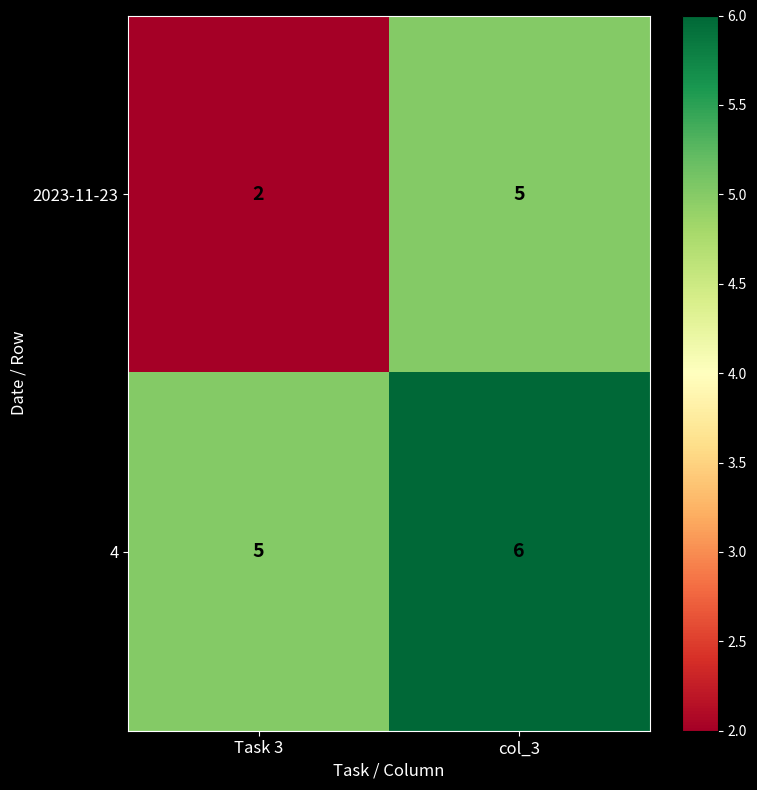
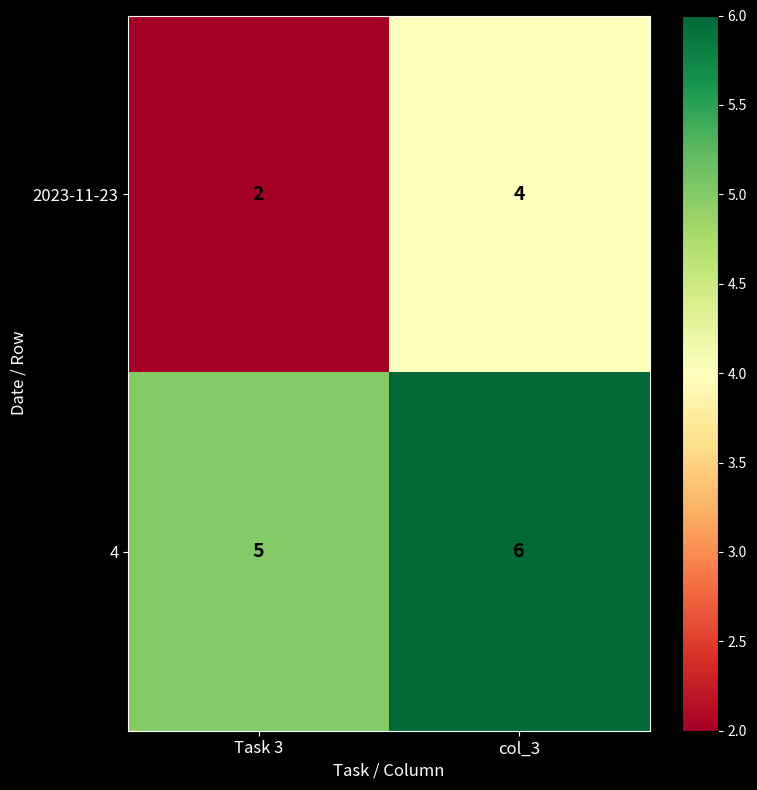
2023-11-23, col_3: 5 -> 4
